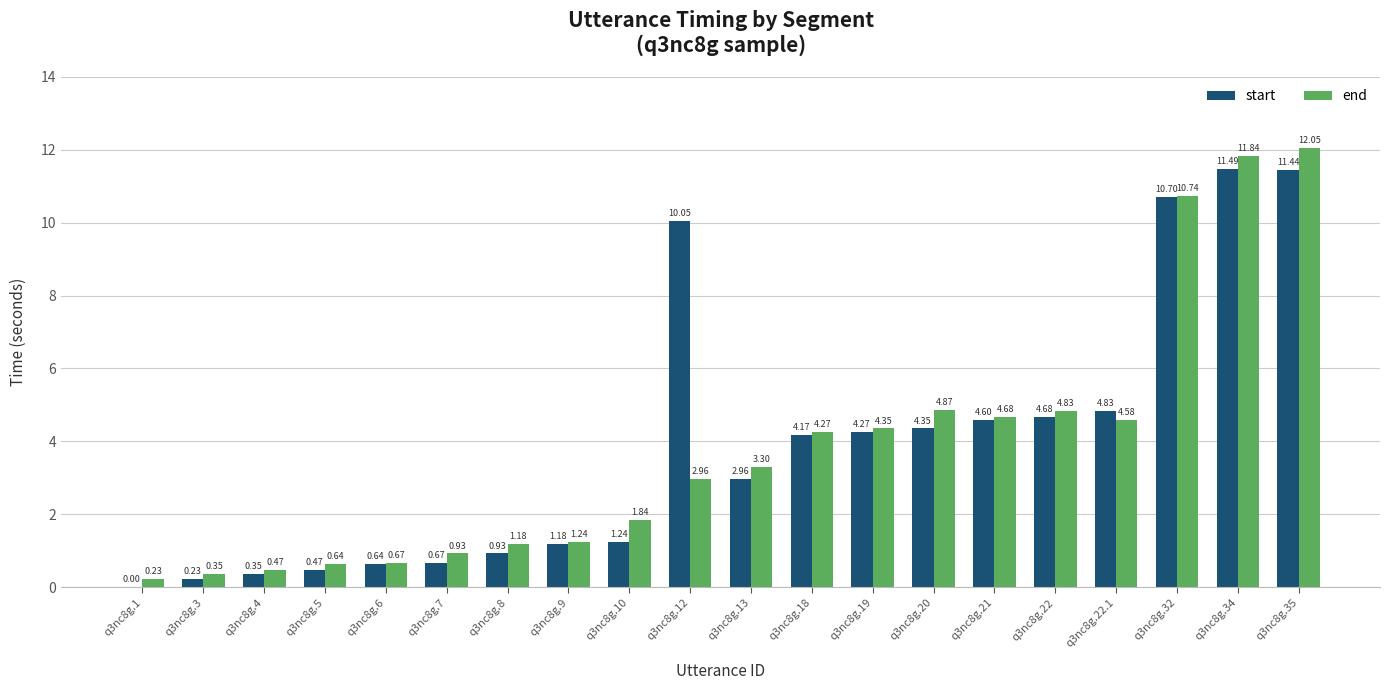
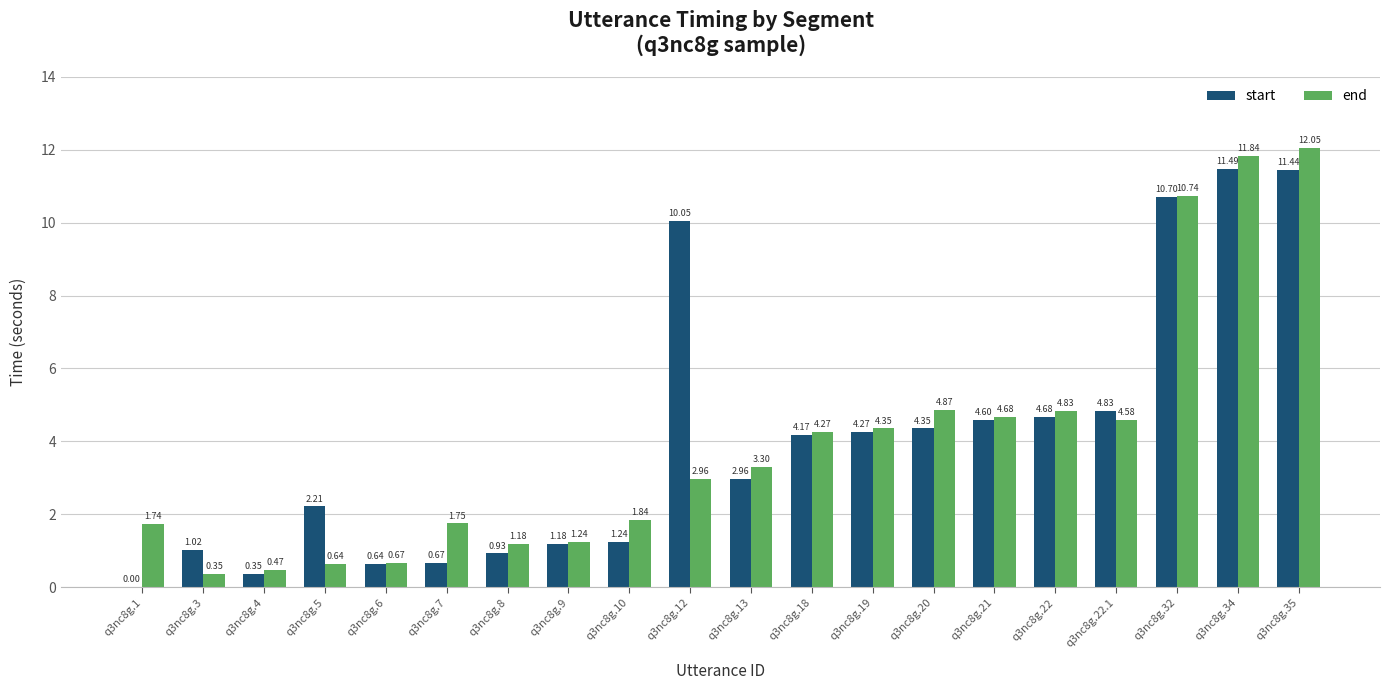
end, q3nc8g.1: 0.23 -> 1.74
start, q3nc8g.3: 0.23 -> 1.02
start, q3nc8g.5: 0.47 -> 2.21
end, q3nc8g.7: 0.93 -> 1.75
